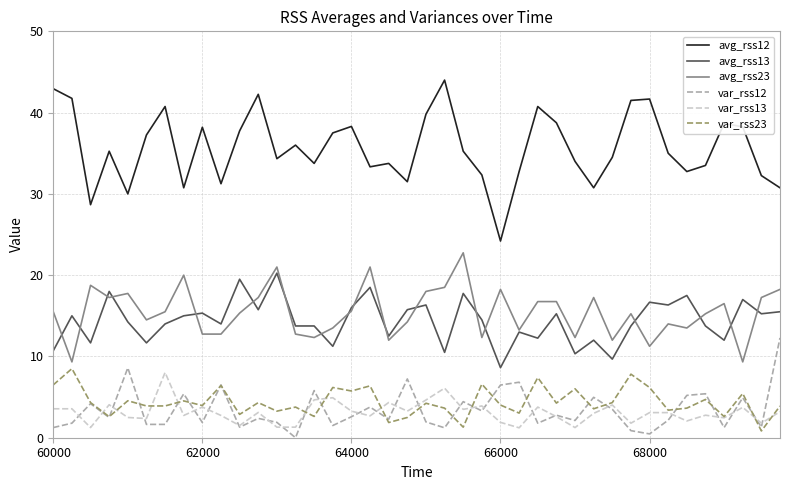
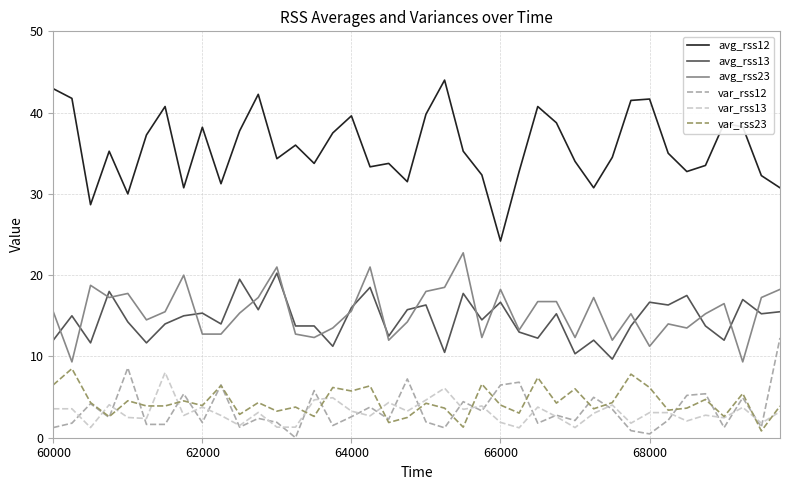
avg_rss13, 60000: 11 -> 12
avg_rss12, 64000: 38 -> 40
avg_rss13, 66000: 9 -> 17
